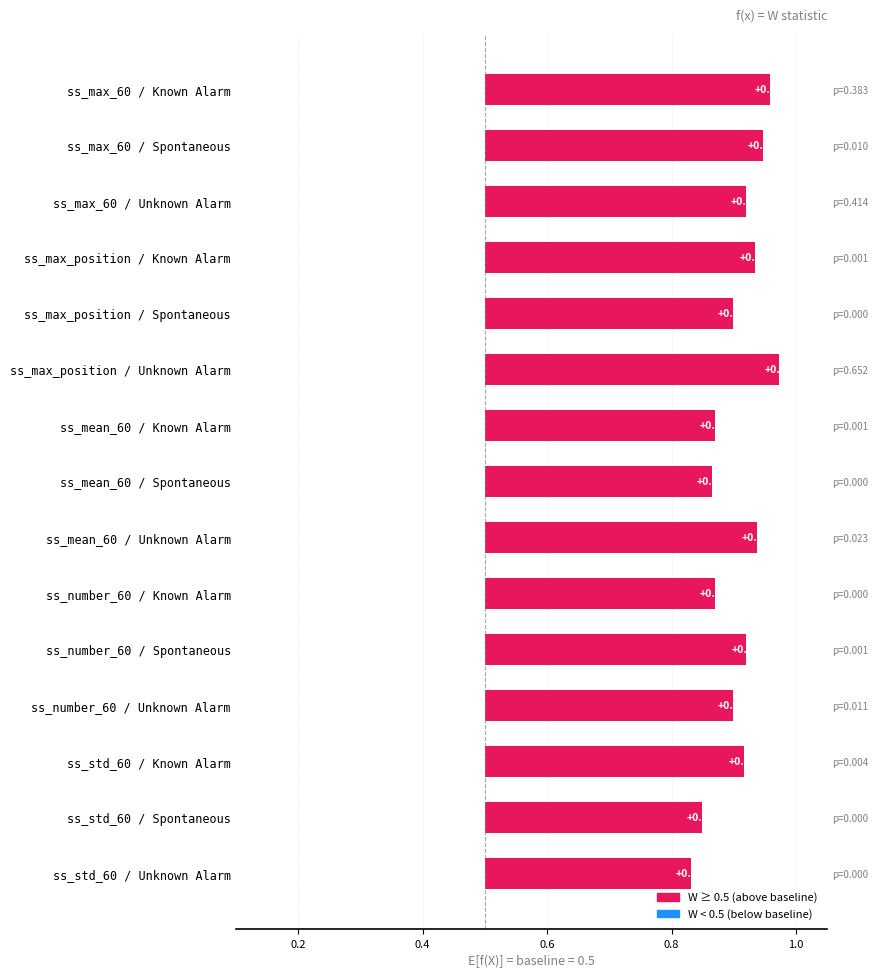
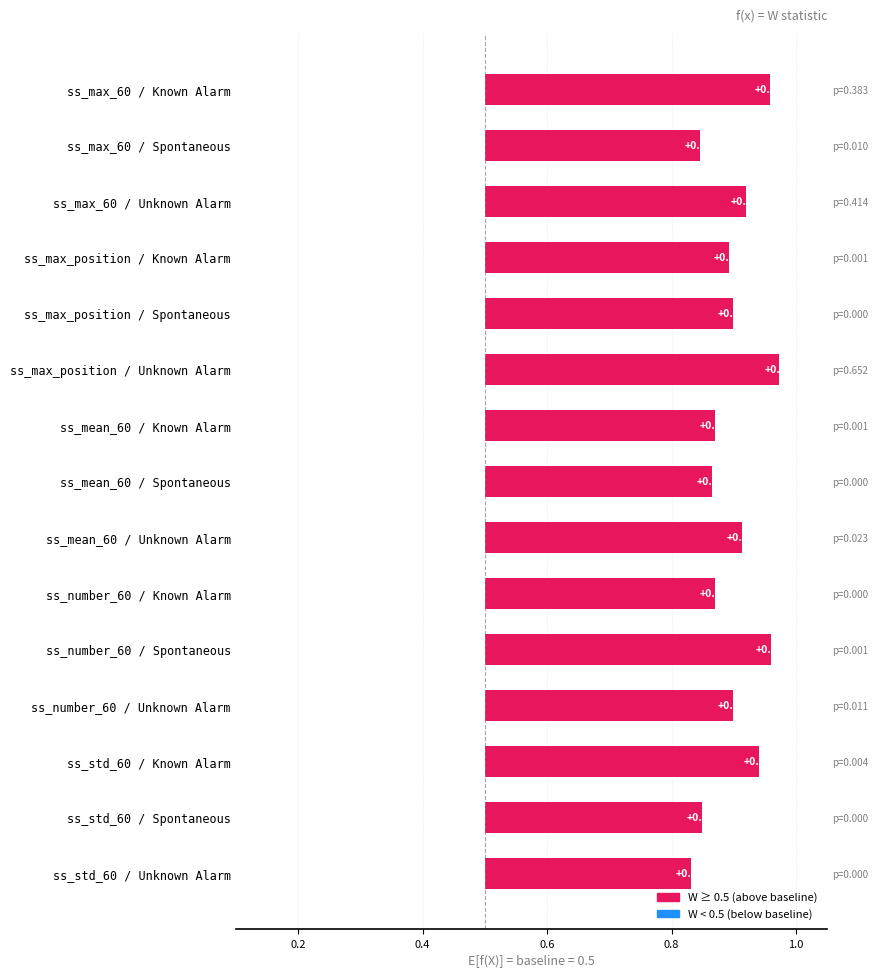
ss_max_60 / Spontaneous: +0.45 -> +0.34
ss_max_position / Known Alarm: +0.43 -> +0.39
ss_mean_60 / Unknown Alarm: +0.44 -> +0.41
ss_number_60 / Spontaneous: +0.42 -> +0.46
ss_std_60 / Known Alarm: +0.42 -> +0.44
